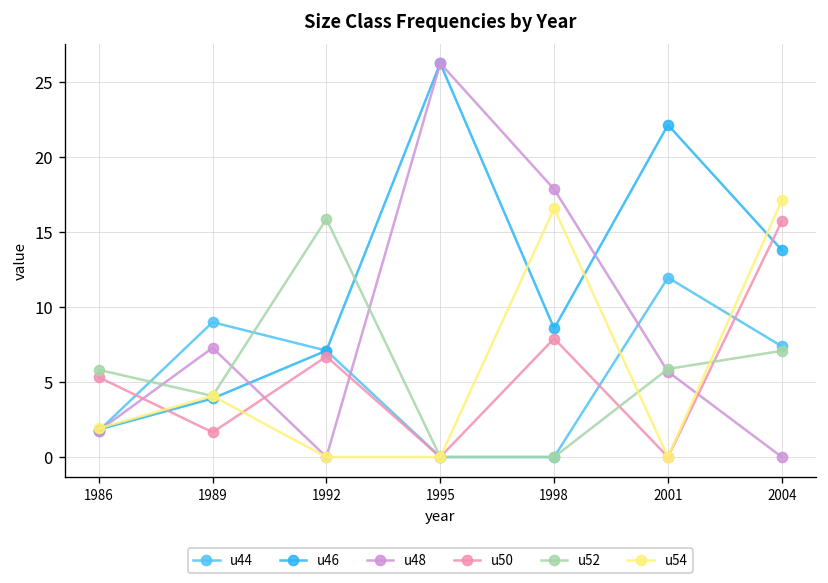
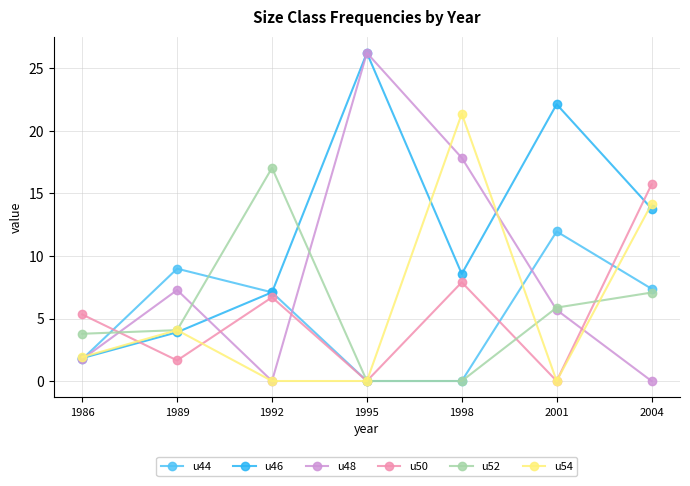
u52, 1986: 5.8 -> 3.8
u52, 1992: 15.9 -> 17.0
u54, 1998: 16.6 -> 21.4
u54, 2004: 17.1 -> 14.2
